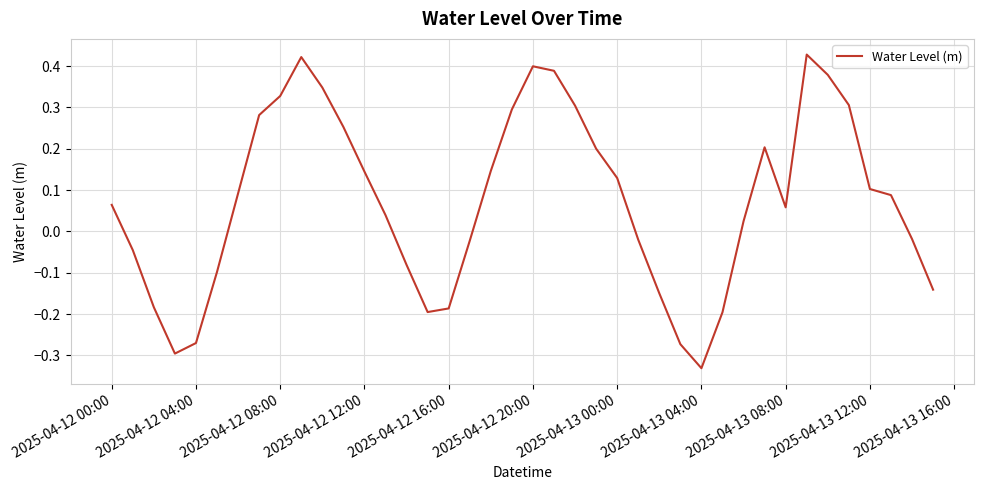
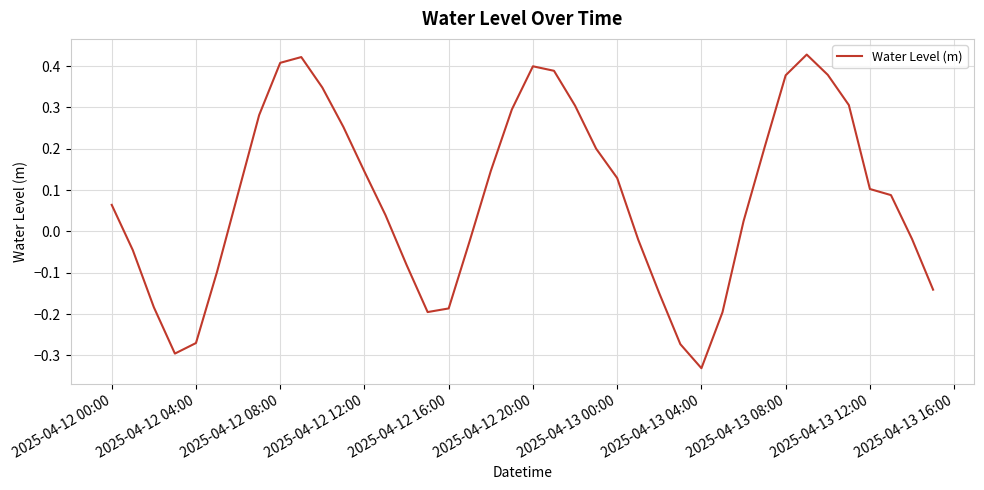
2025-04-12 08:00: 0.33 -> 0.41
2025-04-13 08:00: 0.06 -> 0.38
